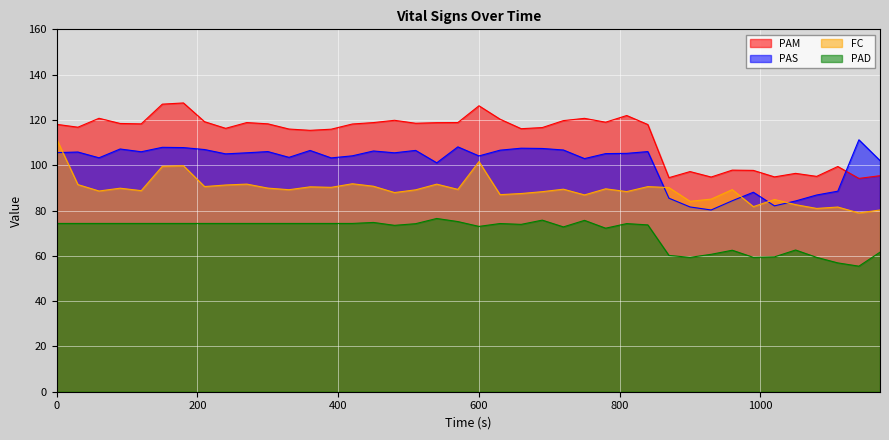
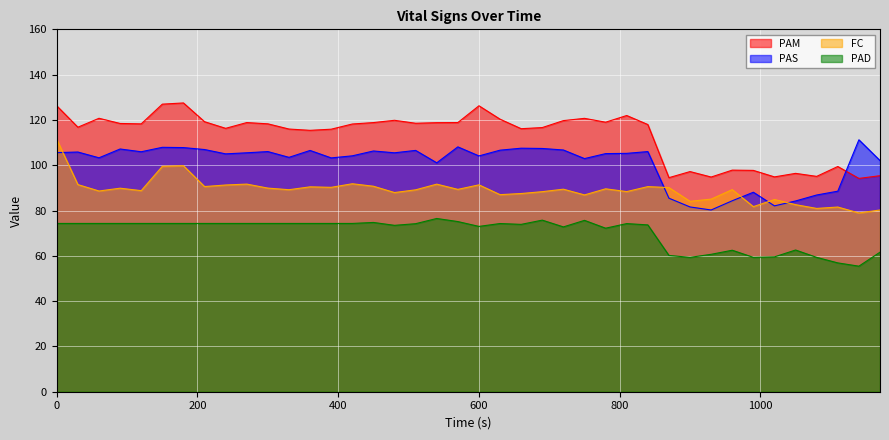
PAM, 0: 118 -> 126
FC, 600: 102 -> 91
